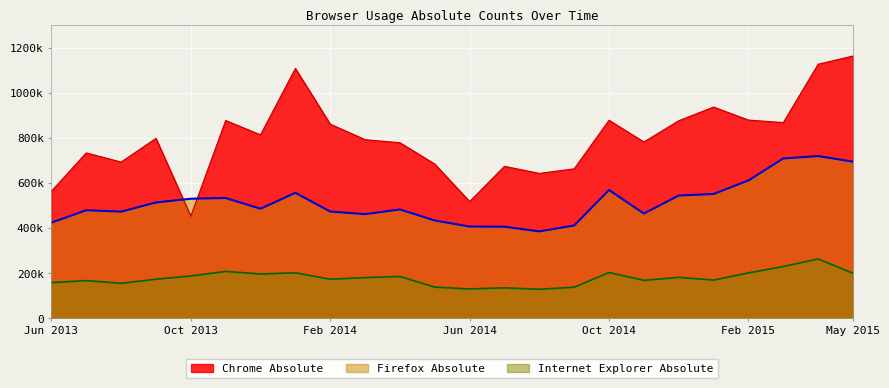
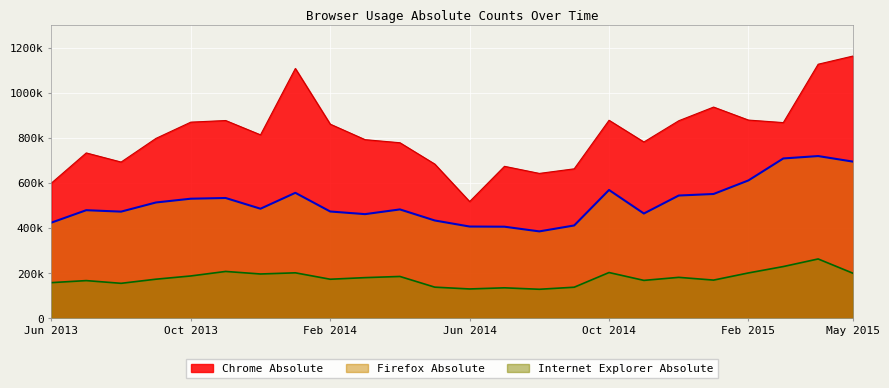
Chrome Absolute, Jun 2013: 560000 -> 600000
Chrome Absolute, Oct 2013: 450000 -> 870000
